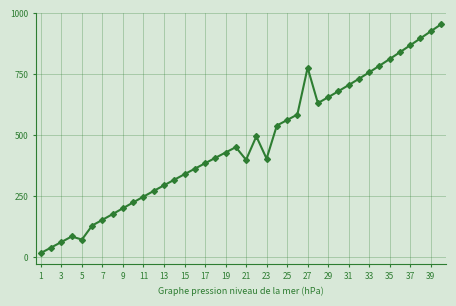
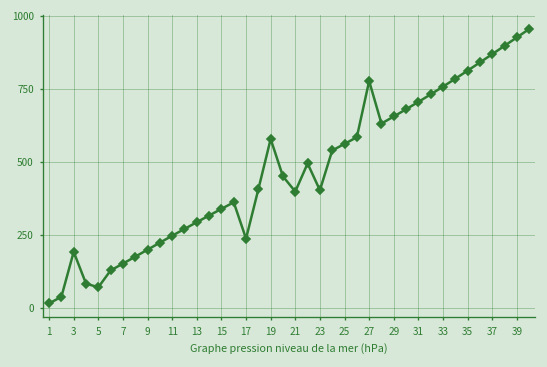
3: 60 -> 190
17: 380 -> 240
19: 430 -> 580
